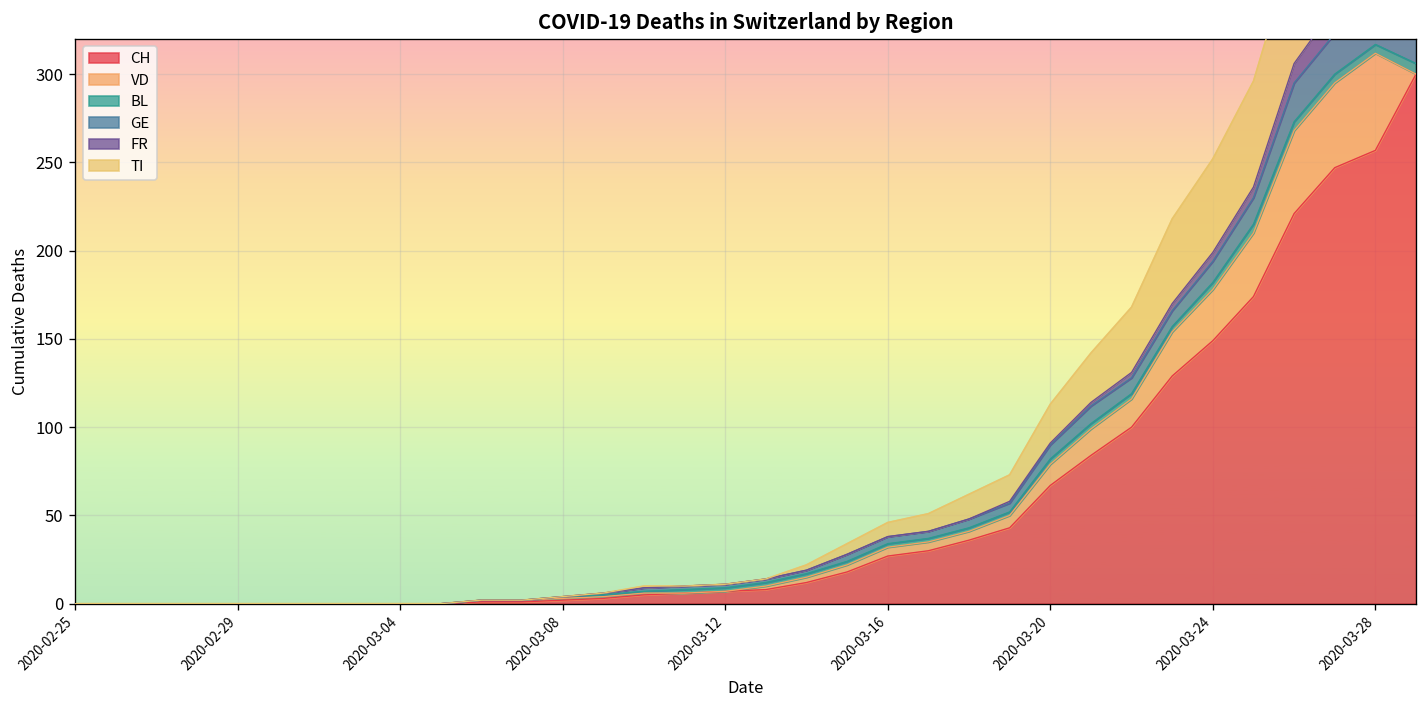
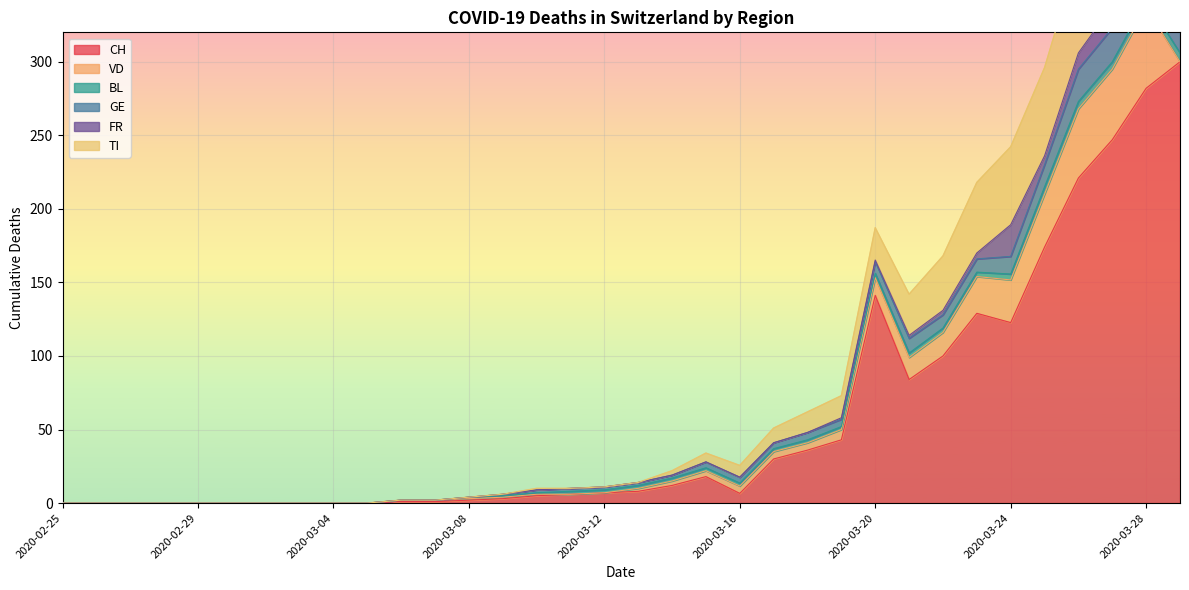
CH, 2020-03-16: 27 -> 7
CH, 2020-03-20: 67 -> 141
CH, 2020-03-24: 149 -> 123
FR, 2020-03-24: 5 -> 22
CH, 2020-03-28: 257 -> 282
